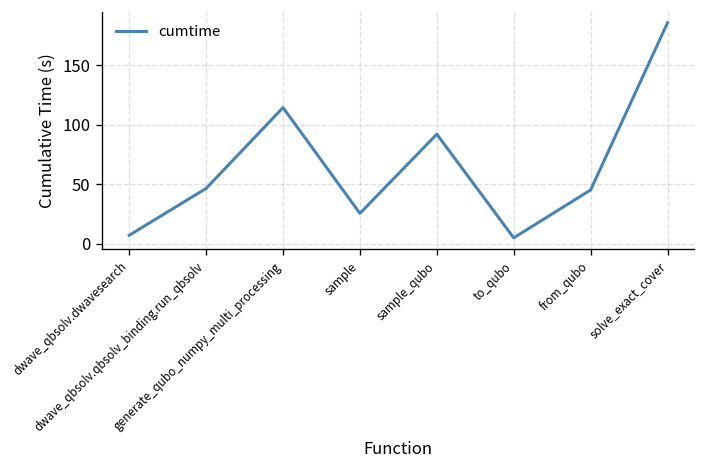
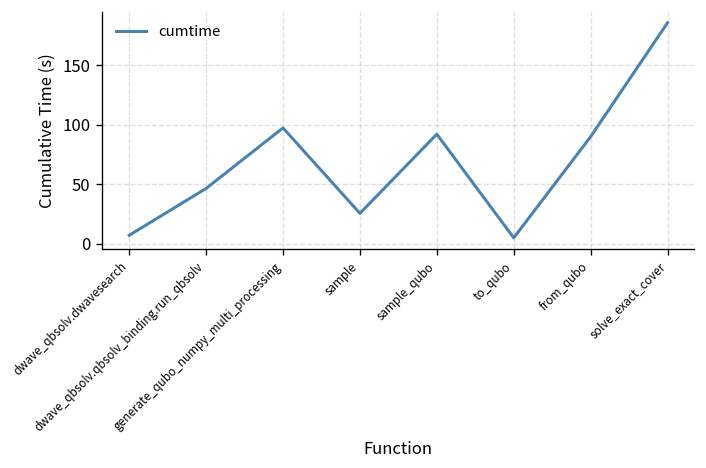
generate_qubo_numpy_multi_processing: 110 -> 100
from_qubo: 50 -> 90
